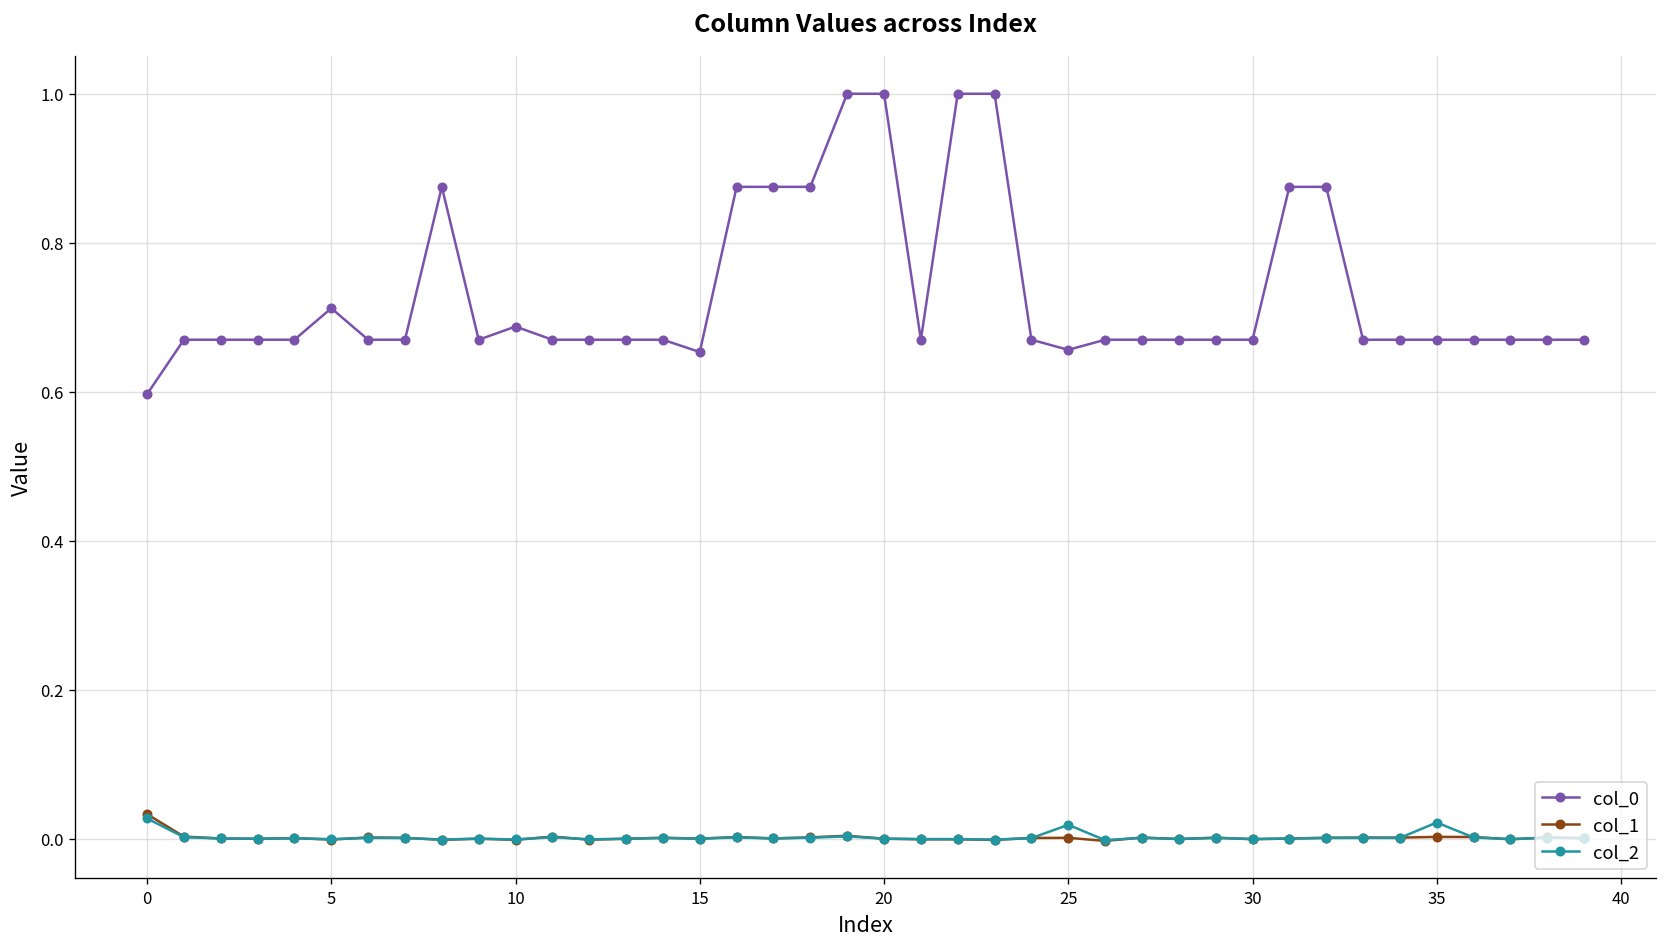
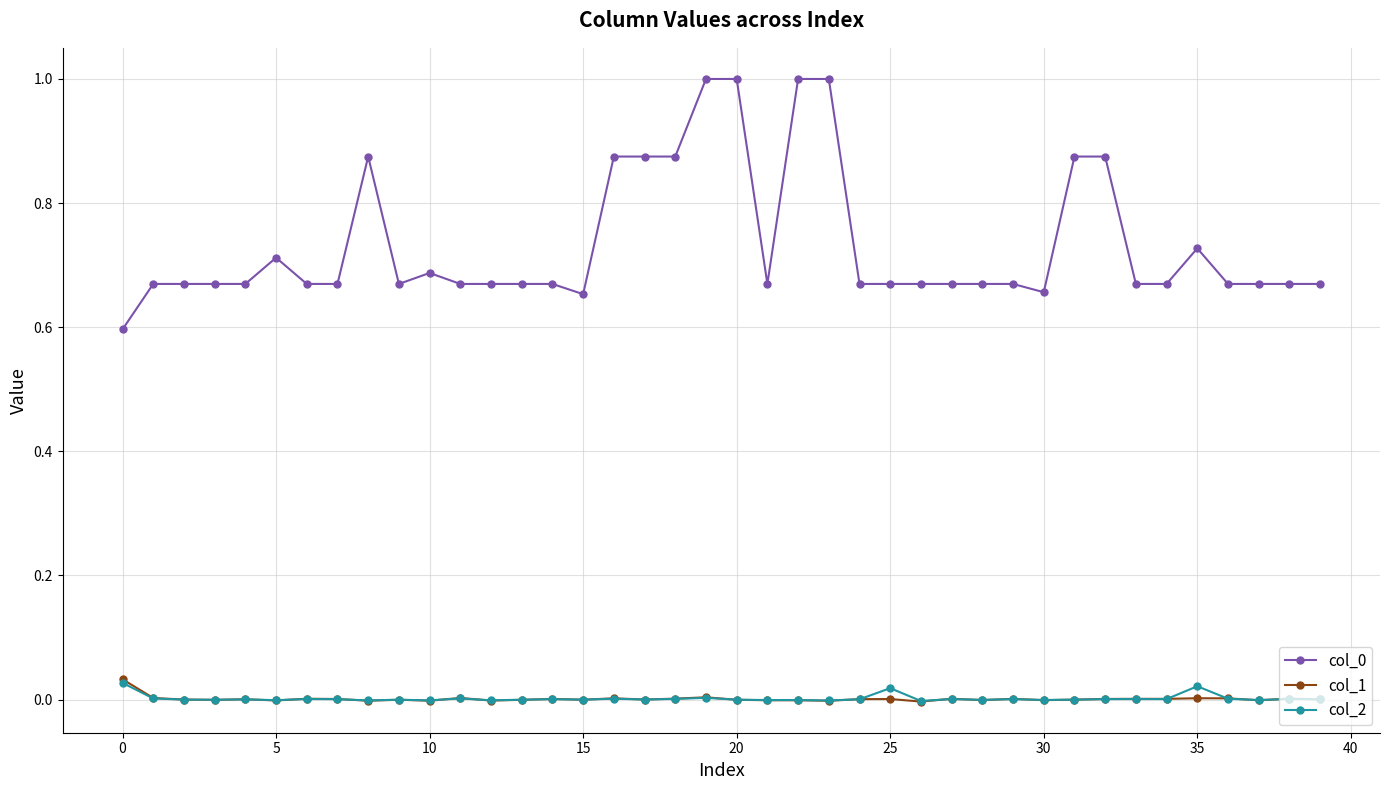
col_0, 25: 0.66 -> 0.67
col_0, 30: 0.67 -> 0.66
col_0, 35: 0.67 -> 0.73
